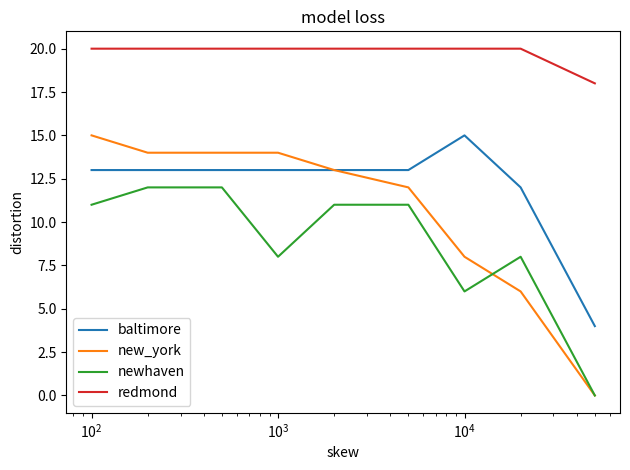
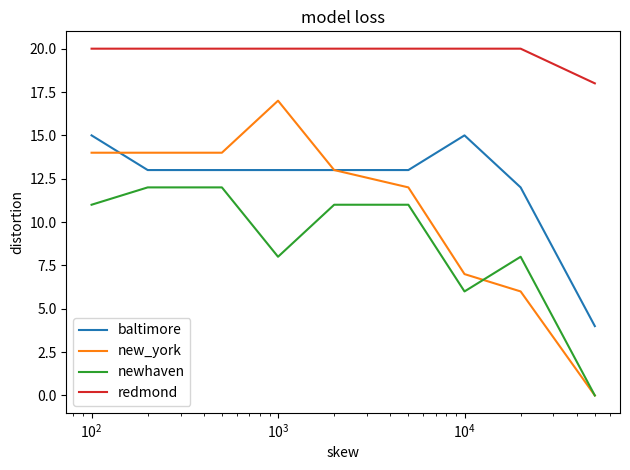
baltimore, 10^2: 13 -> 15
new_york, 10^2: 15 -> 14
new_york, 10^3: 14 -> 17
new_york, 10^4: 8 -> 7
